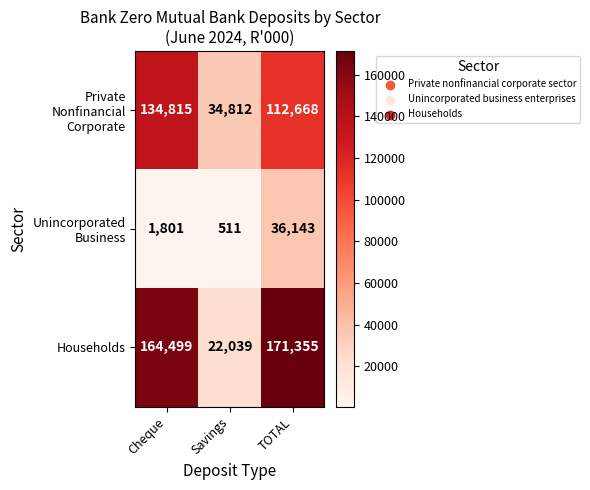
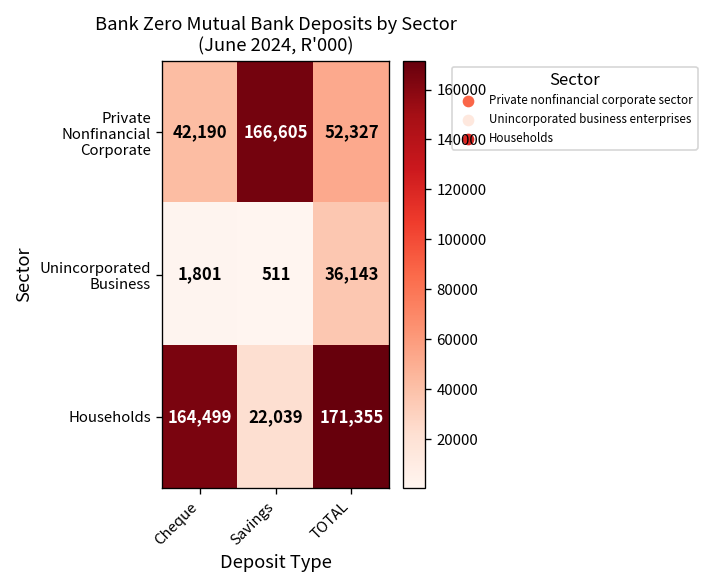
Private Nonfinancial Corporate, Cheque: 134,815 -> 42,190
Private Nonfinancial Corporate, Savings: 34,812 -> 166,605
Private Nonfinancial Corporate, TOTAL: 112,668 -> 52,327
